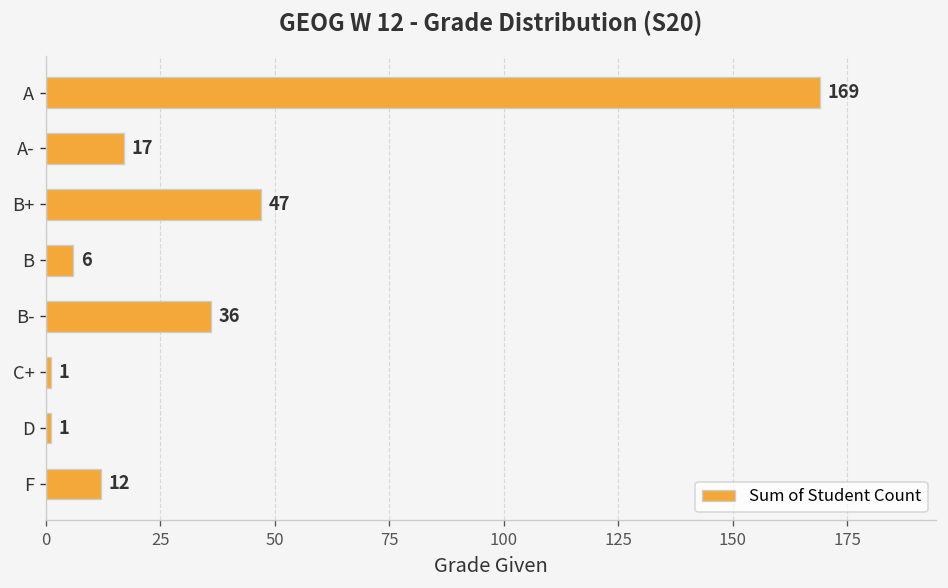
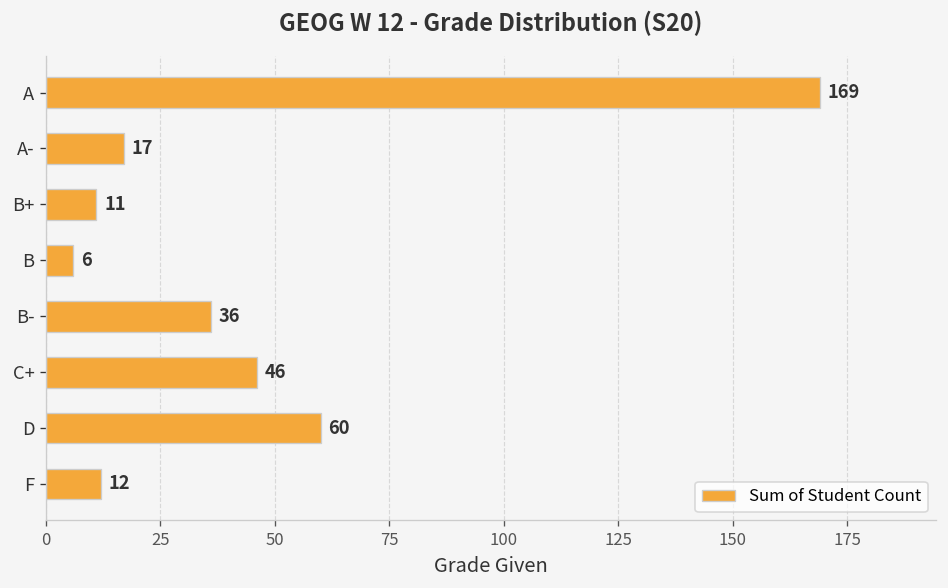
B+: 47 -> 11
C+: 1 -> 46
D: 1 -> 60
